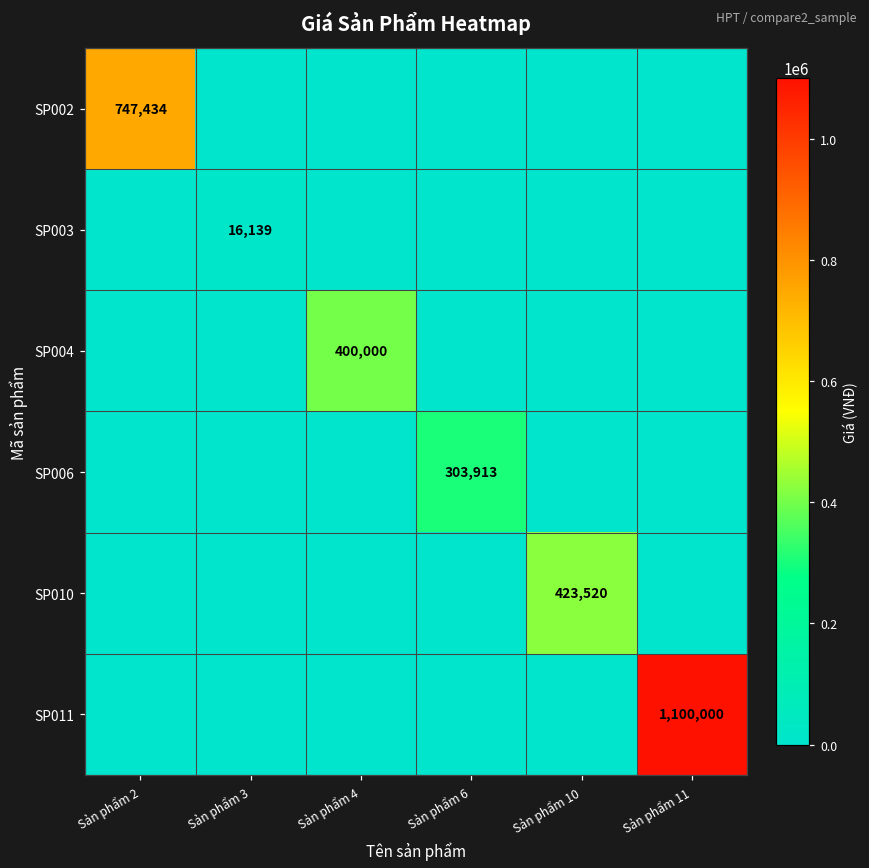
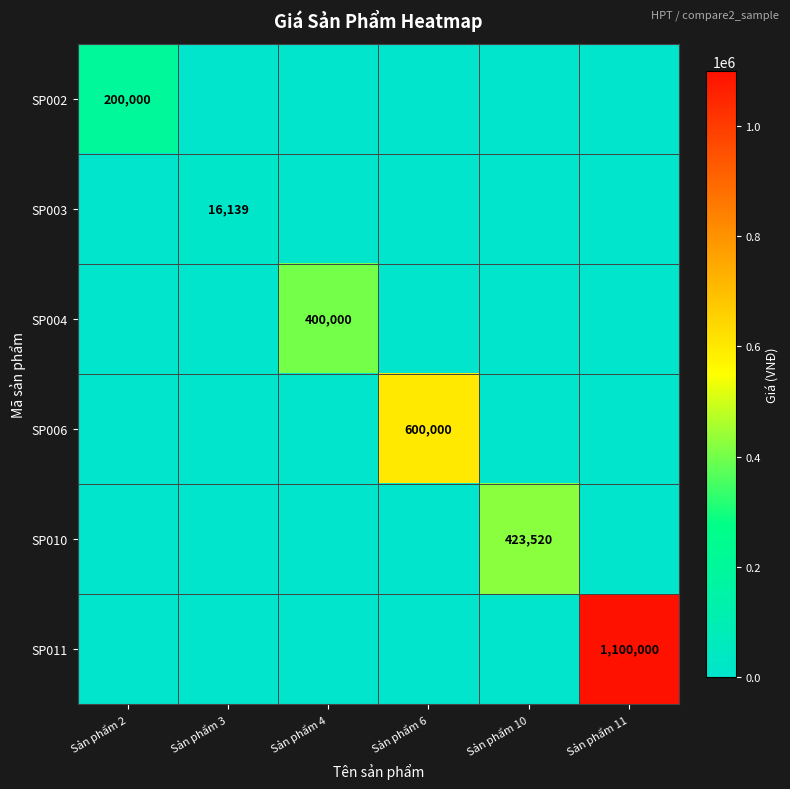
SP002, Sản phẩm 2: 747,434 -> 200,000
SP006, Sản phẩm 6: 303,913 -> 600,000
